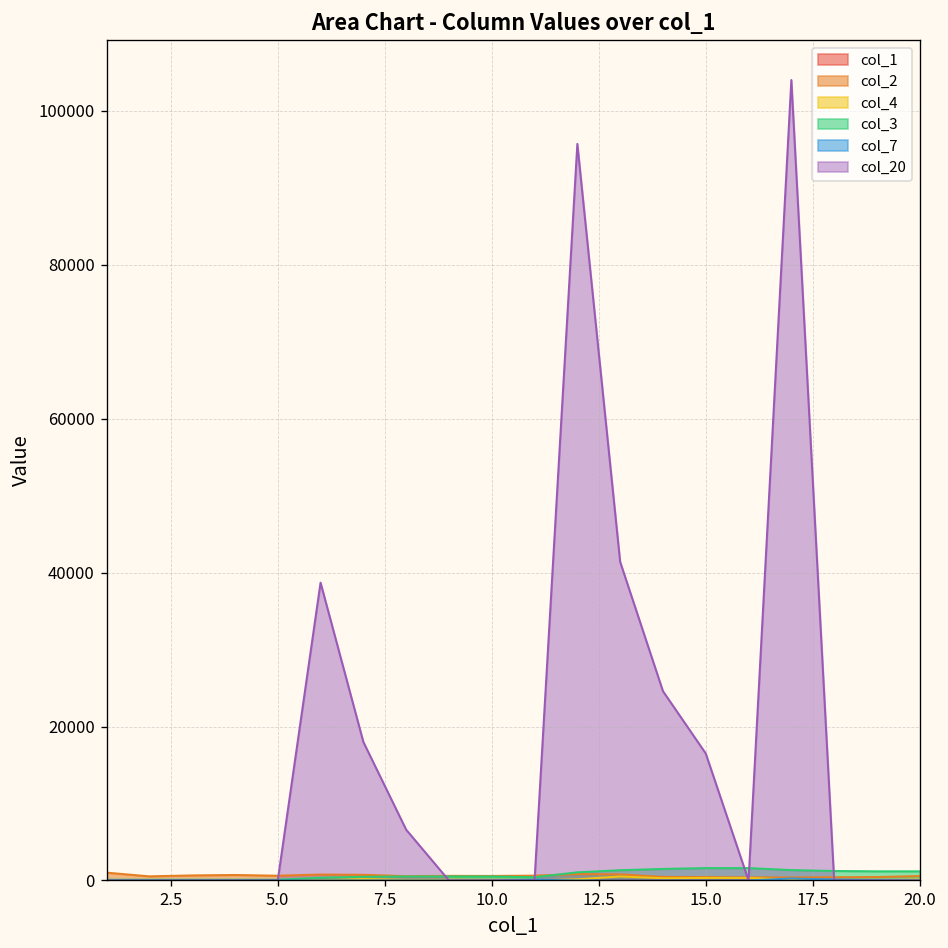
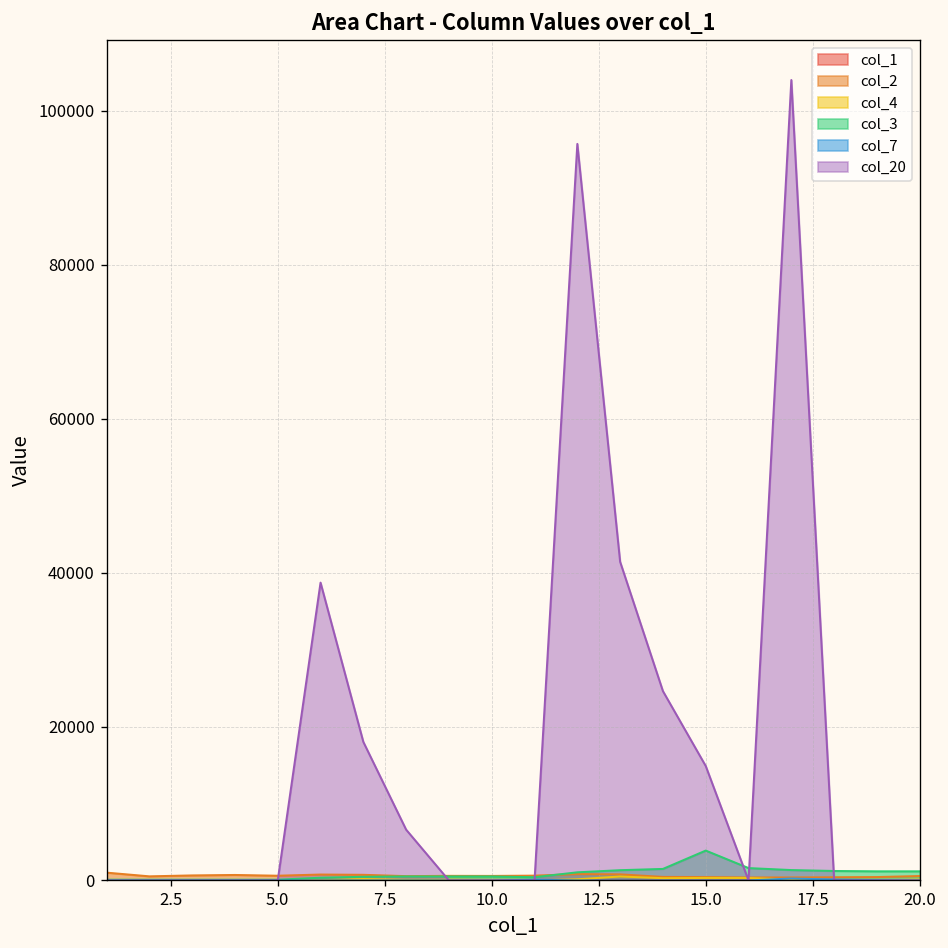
col_3, 15.0: 2000 -> 4000
col_20, 15.0: 17000 -> 15000
